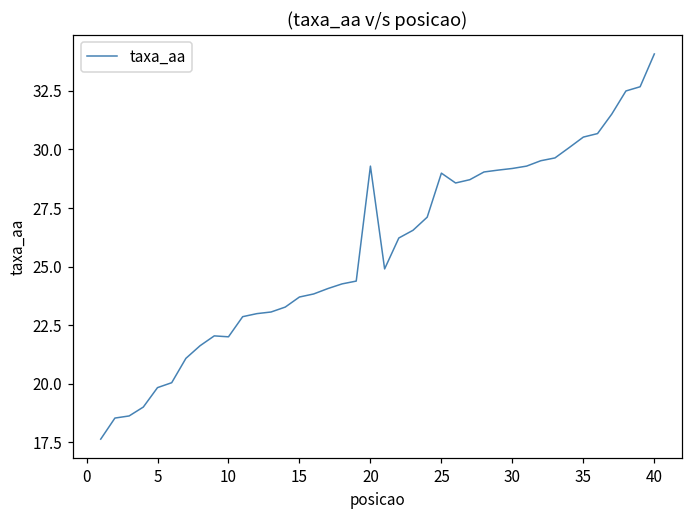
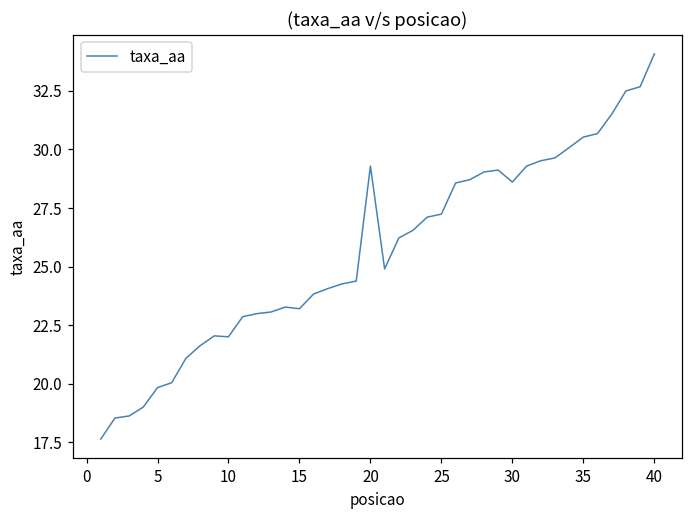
15: 23.7 -> 23.2
25: 29.0 -> 27.2
30: 29.2 -> 28.6
